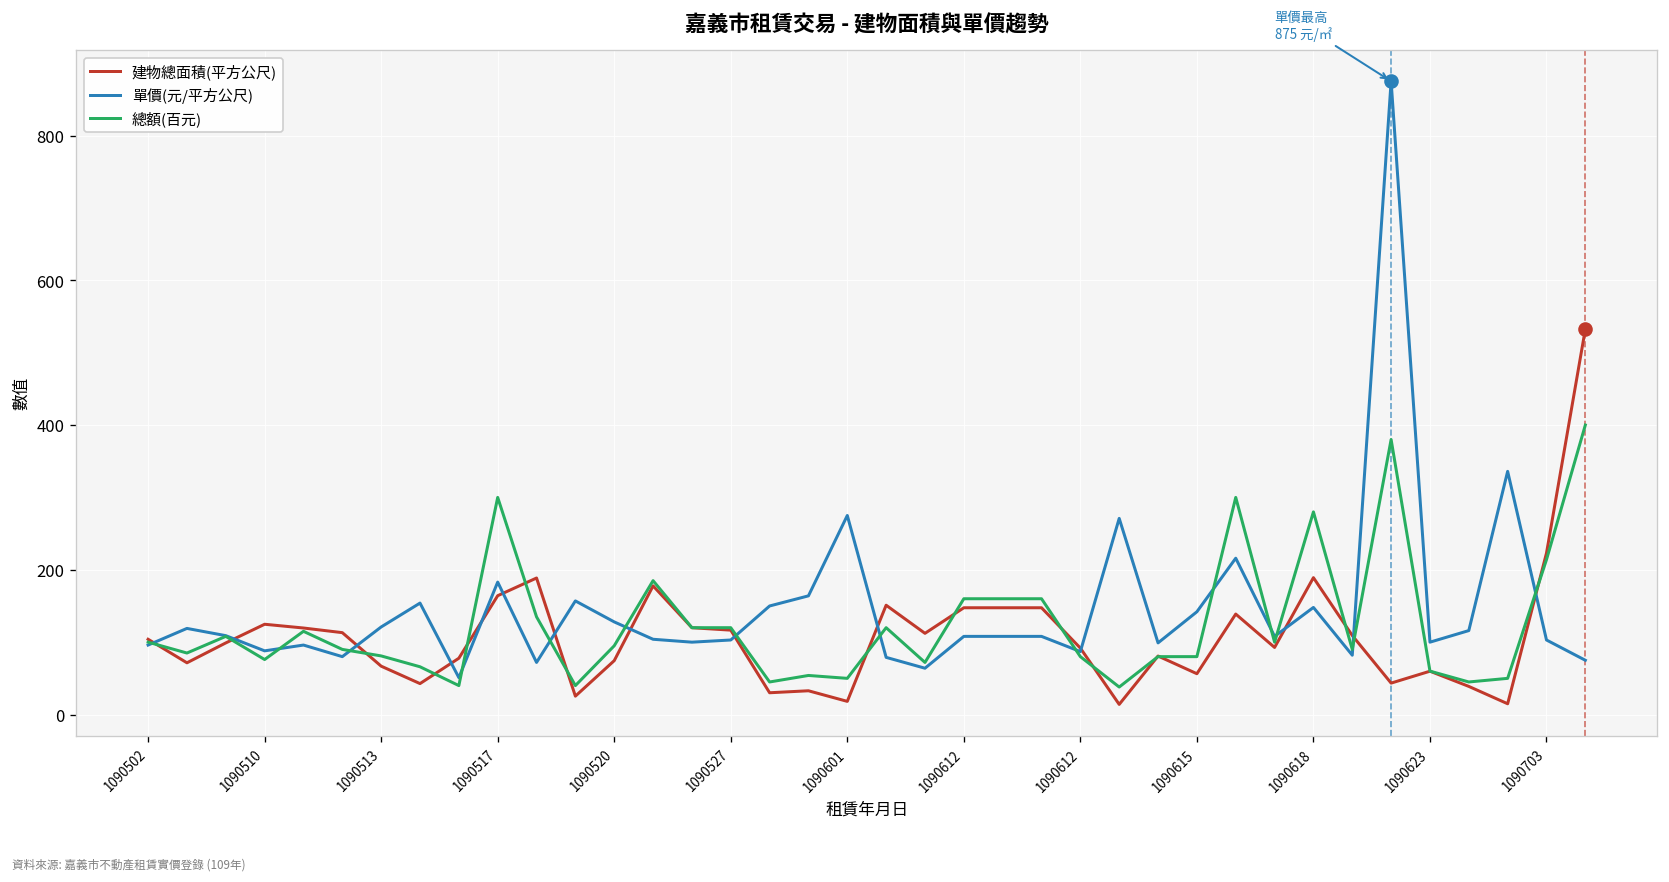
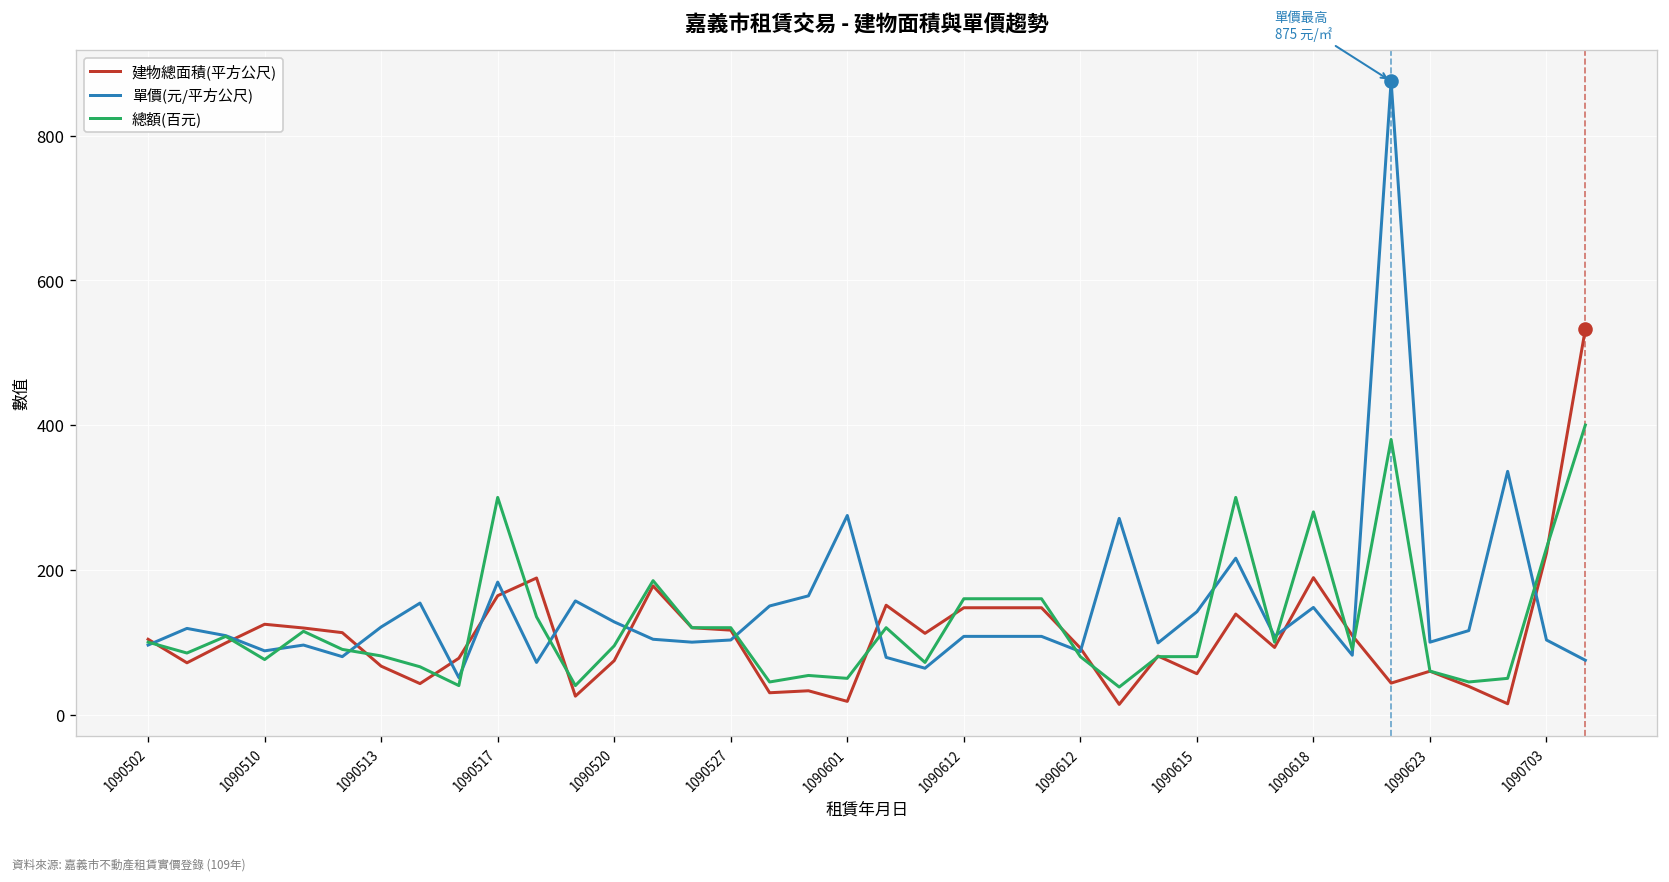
總額(百元), 1090703: 210 -> 230
